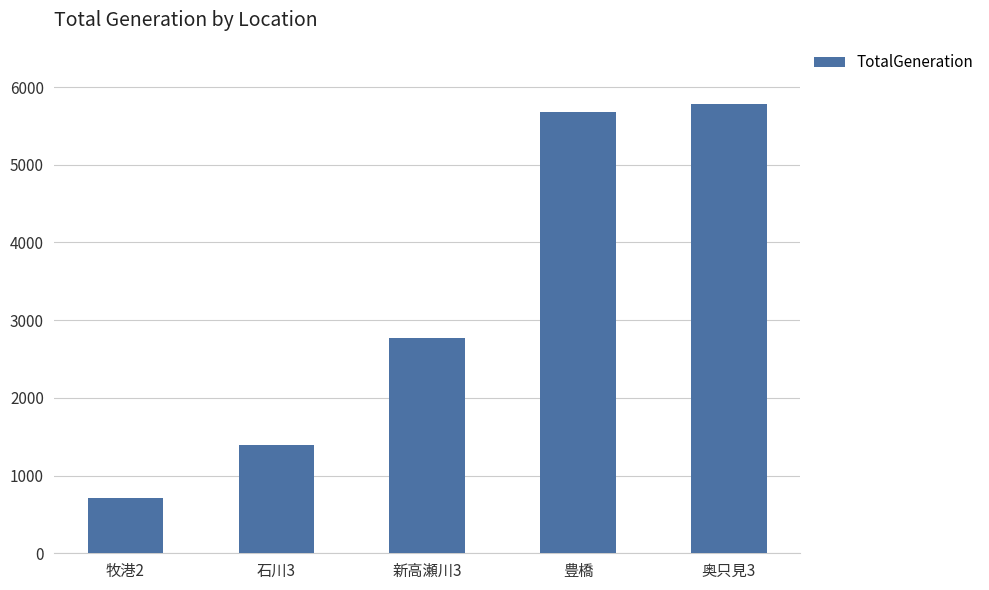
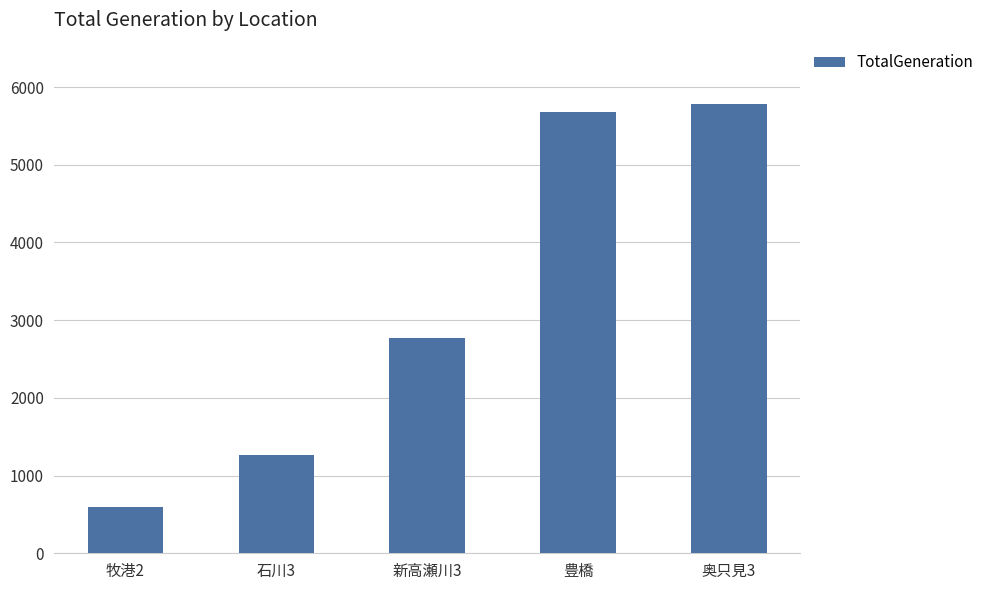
牧港2: 700 -> 600
石川3: 1400 -> 1300
